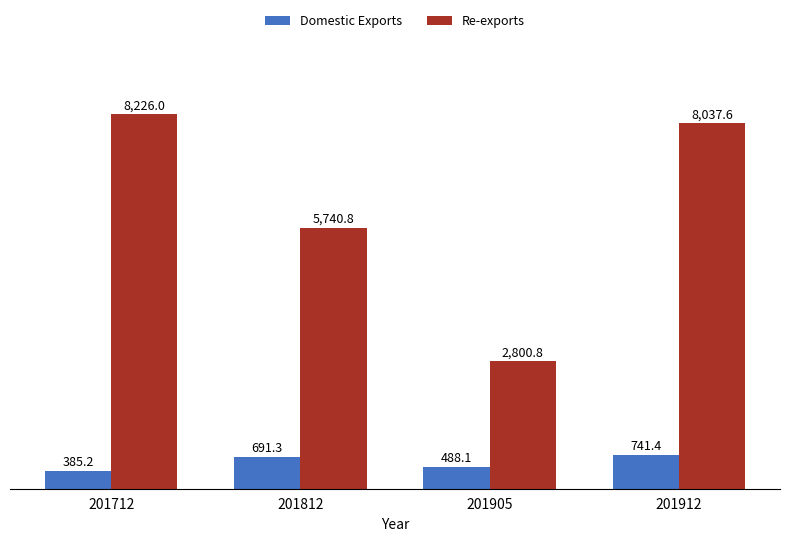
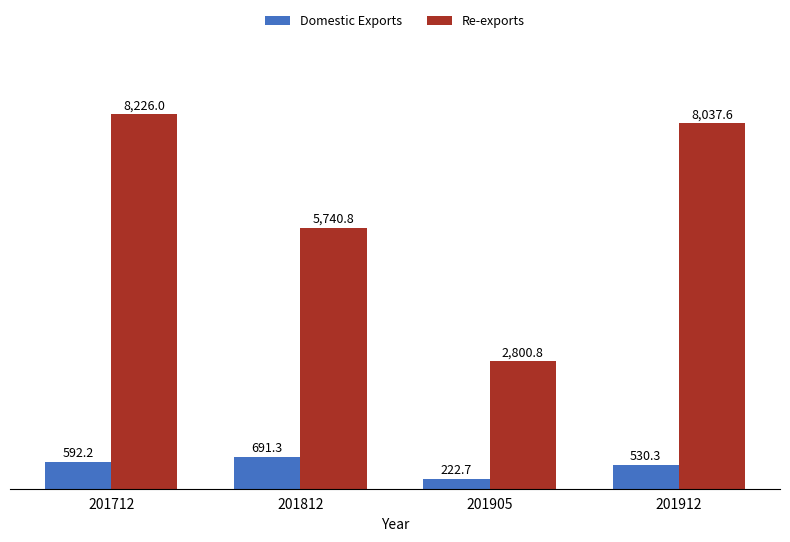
Domestic Exports, 201712: 385.2 -> 592.2
Domestic Exports, 201905: 488.1 -> 222.7
Domestic Exports, 201912: 741.4 -> 530.3
